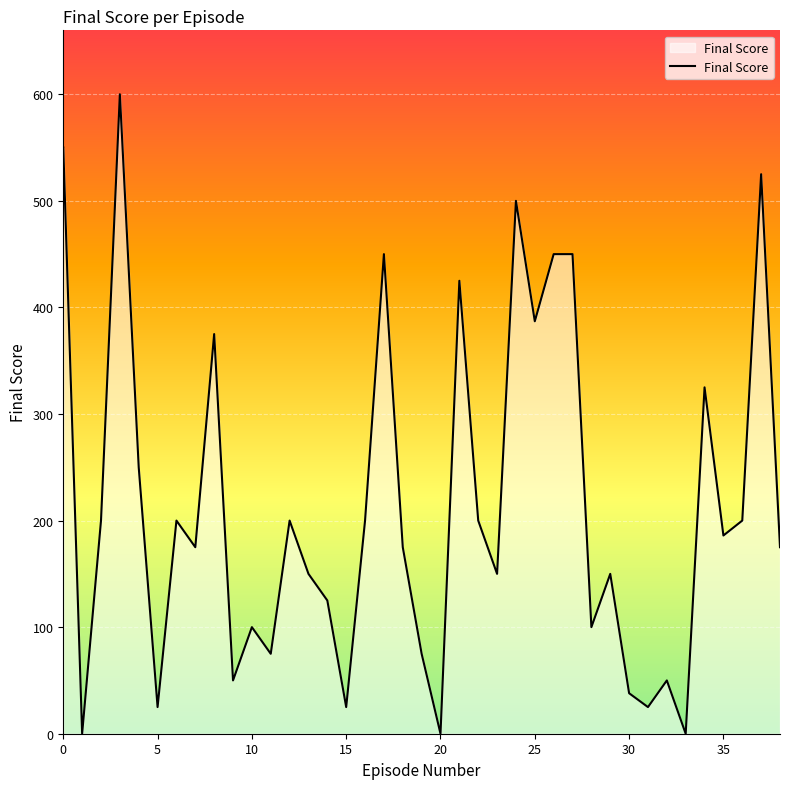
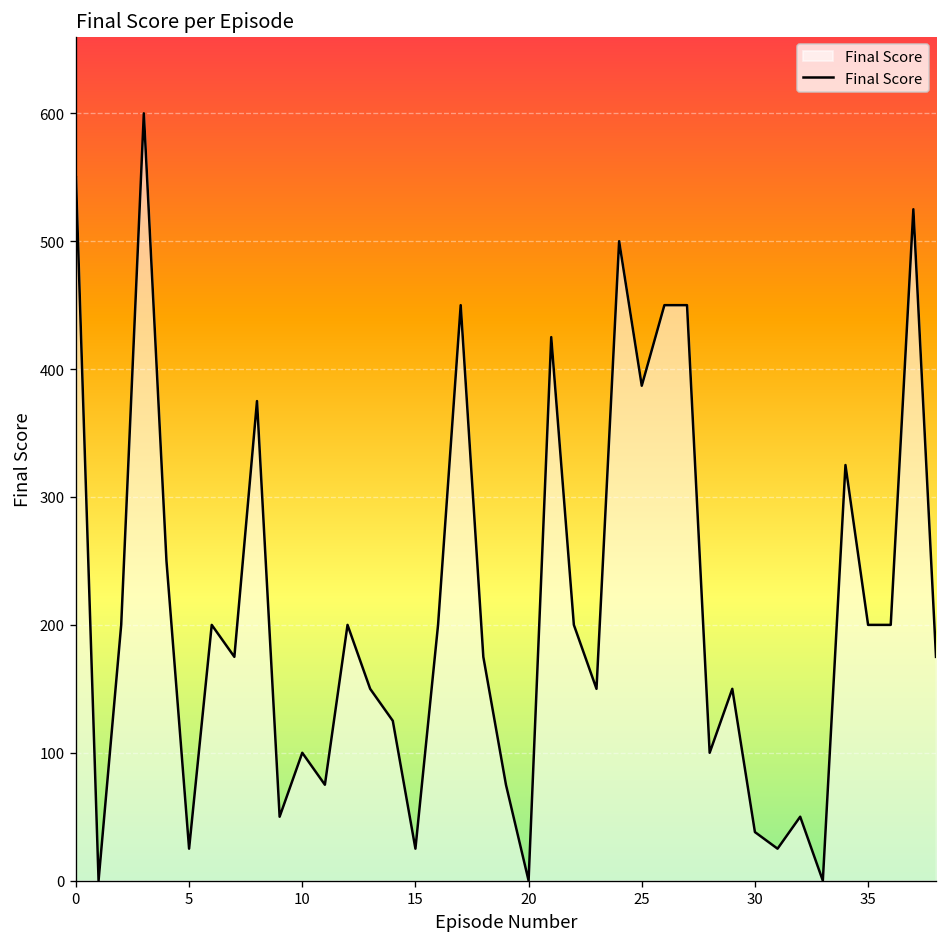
35: 186 -> 200
